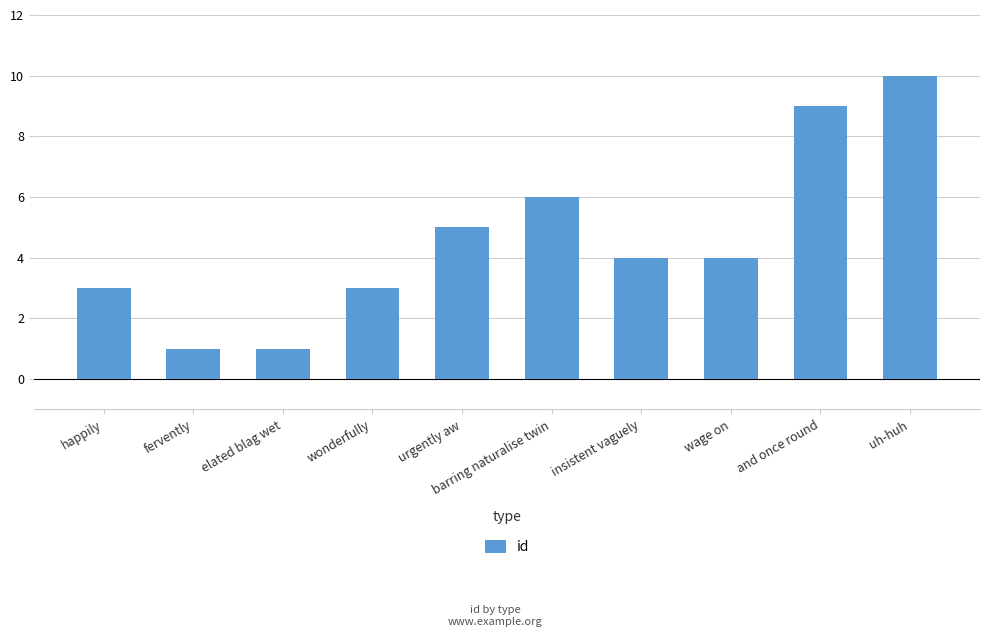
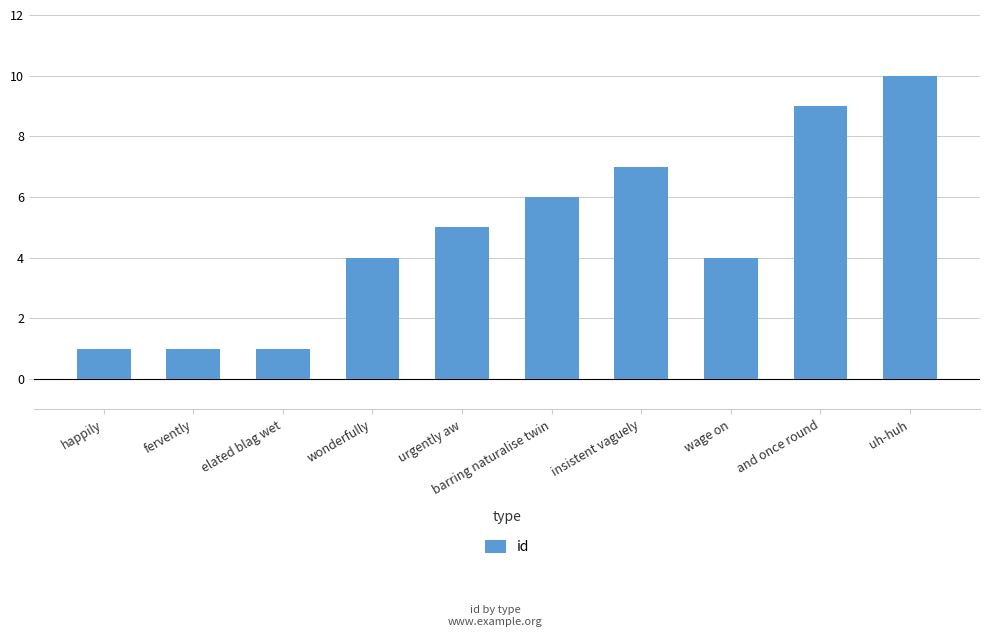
happily: 3 -> 1
wonderfully: 3 -> 4
insistent vaguely: 4 -> 7
